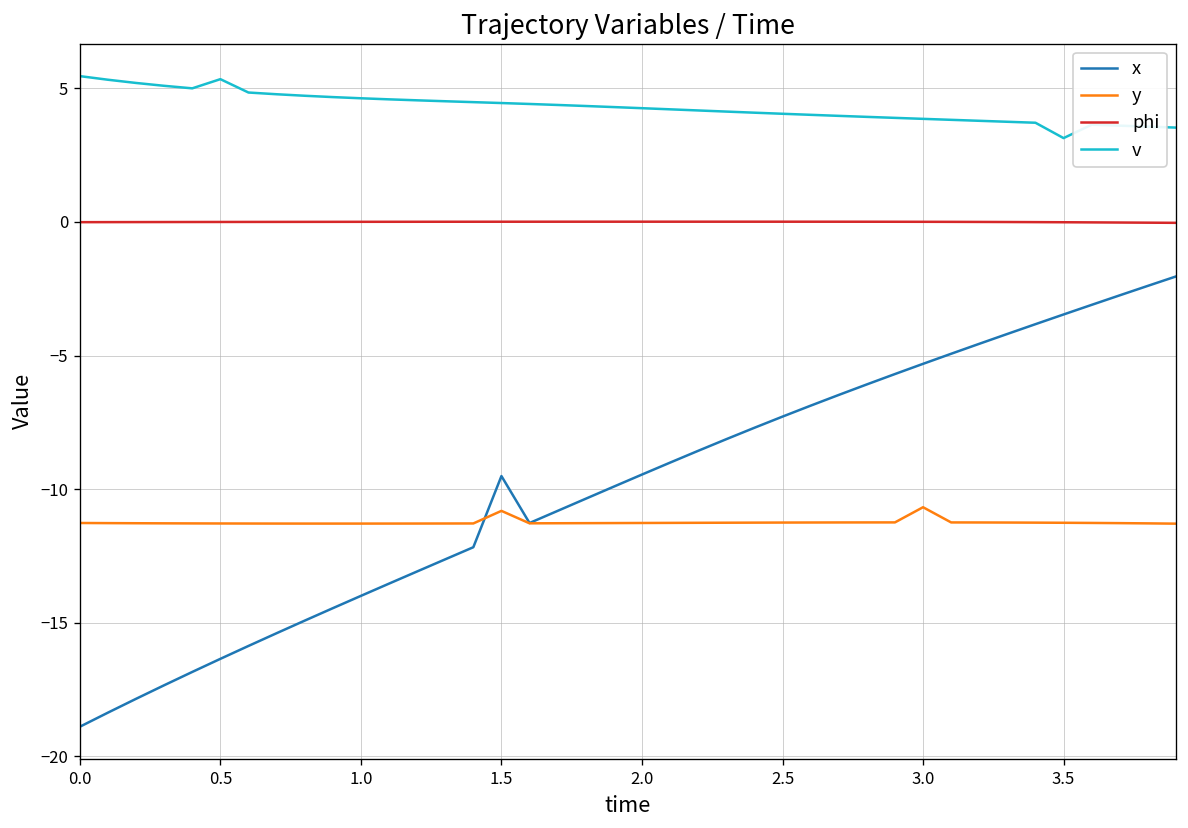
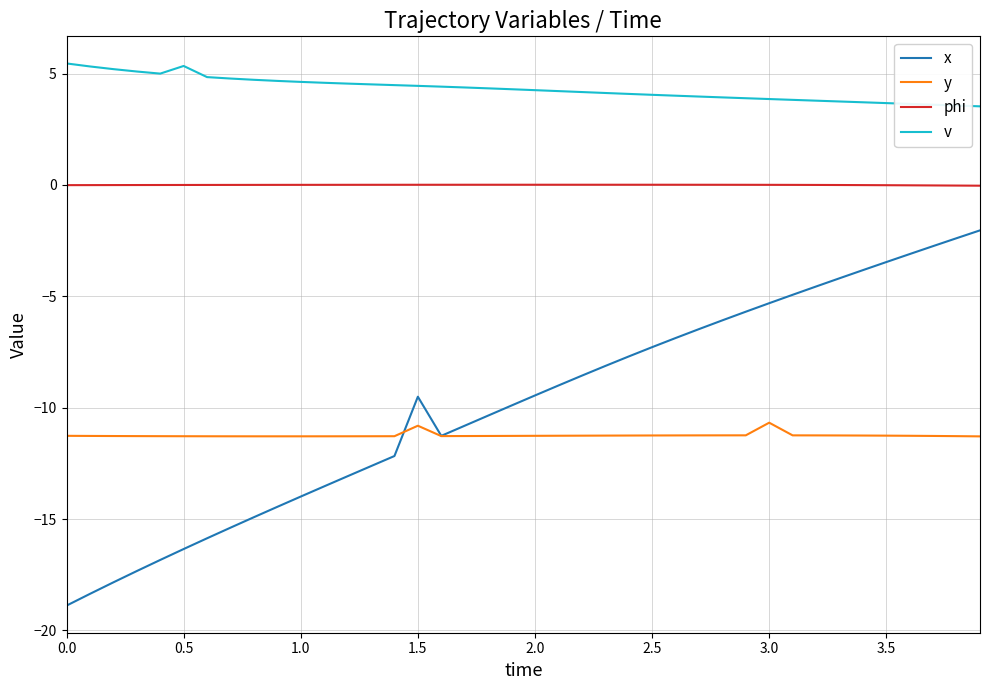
v, 3.5: 3.1 -> 3.7
